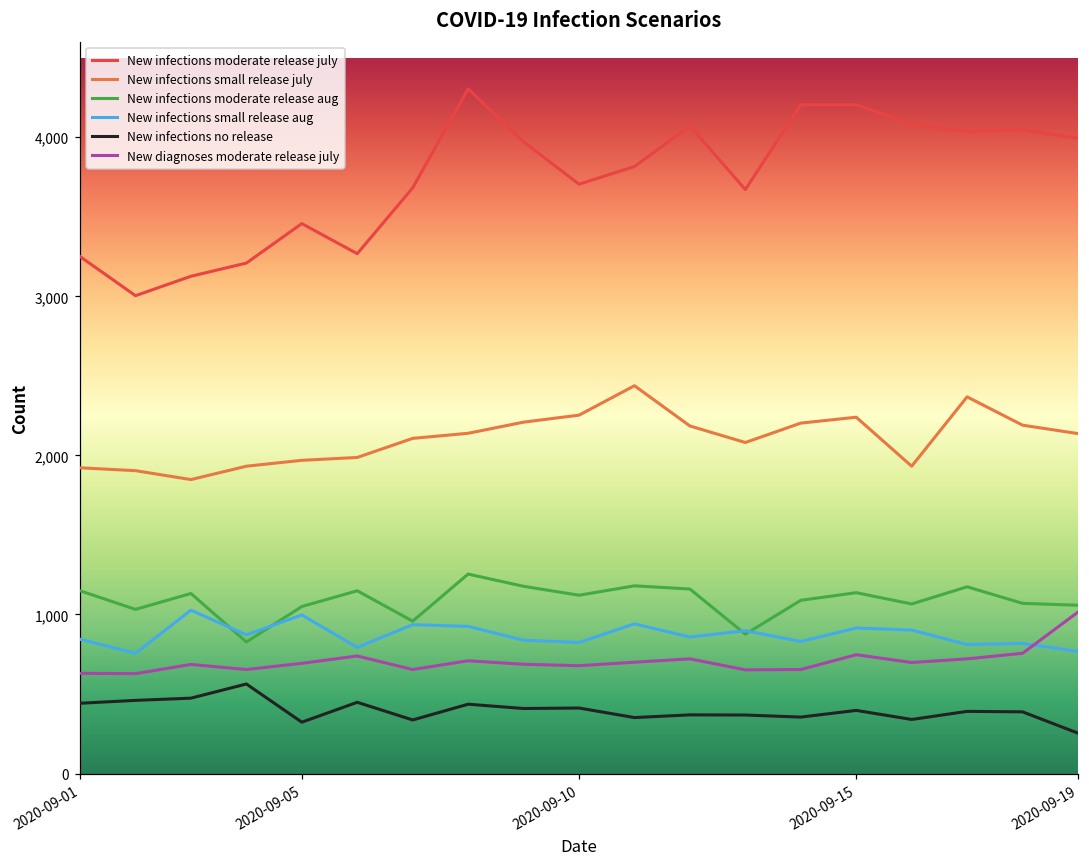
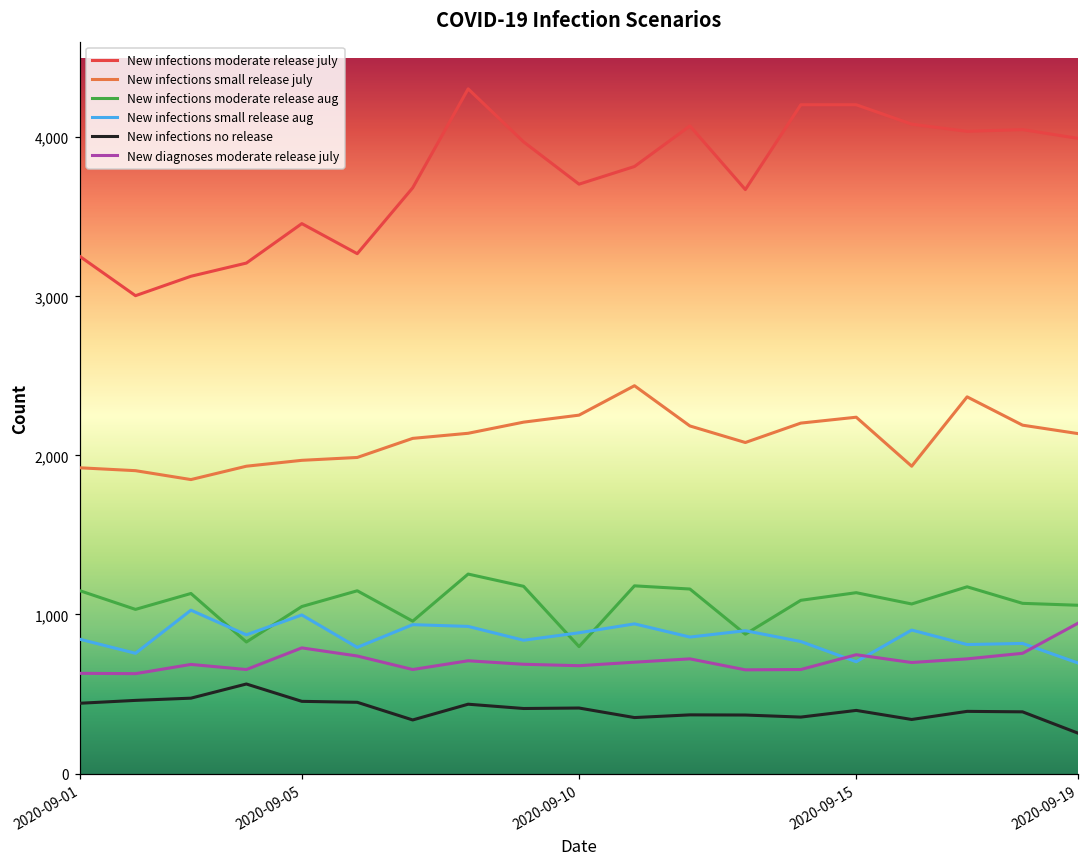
New infections no release, 2020-09-05: 320 -> 450
New diagnoses moderate release july, 2020-09-05: 690 -> 790
New infections moderate release aug, 2020-09-10: 1,120 -> 800
New infections small release aug, 2020-09-10: 820 -> 890
New infections small release aug, 2020-09-15: 920 -> 700
New infections small release aug, 2020-09-19: 770 -> 700
New diagnoses moderate release july, 2020-09-19: 1,020 -> 950
